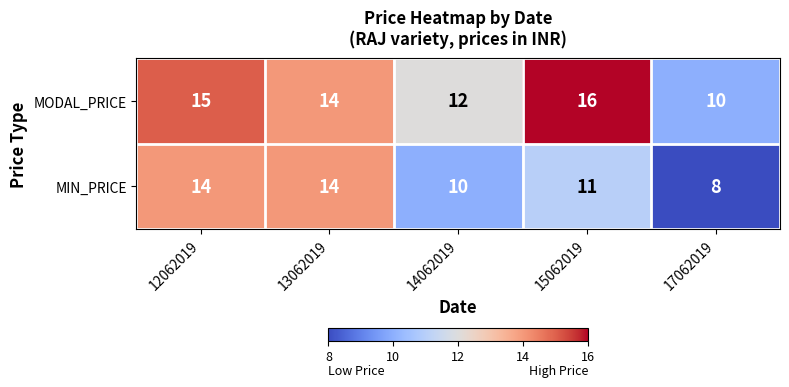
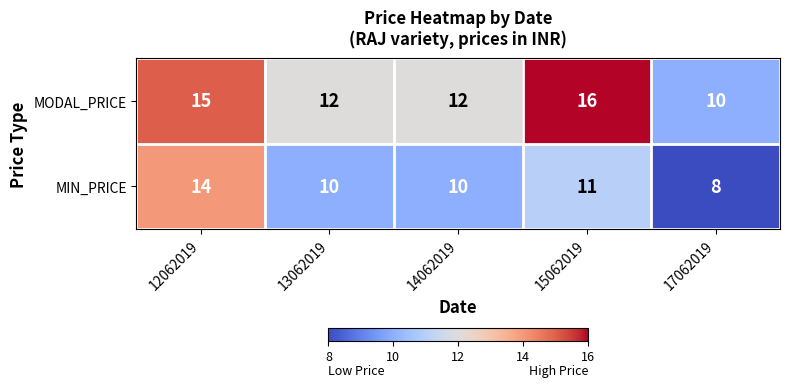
MODAL_PRICE, 13062019: 14 -> 12
MIN_PRICE, 13062019: 14 -> 10
